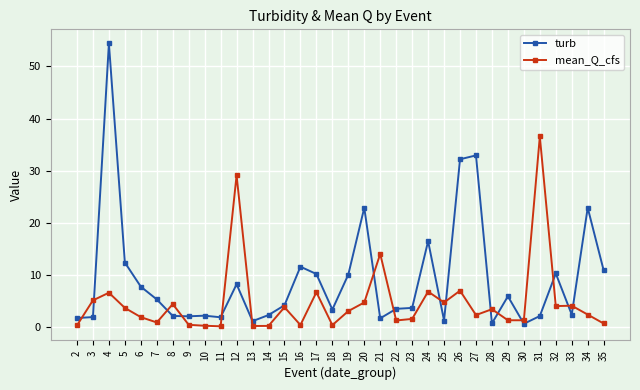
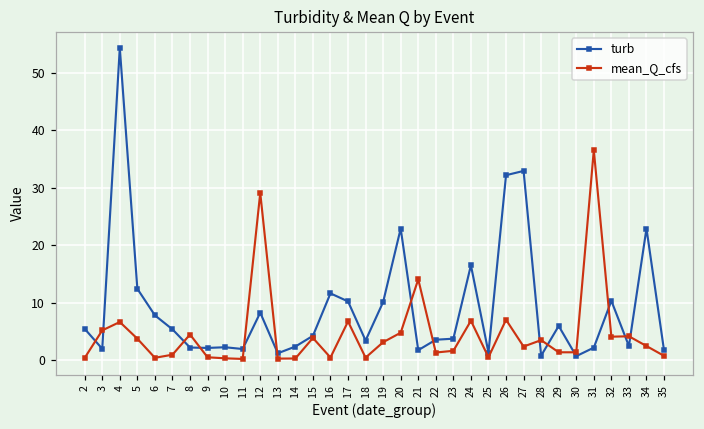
turb, 2: 2 -> 5
mean_Q_cfs, 6: 2 -> 0
mean_Q_cfs, 25: 5 -> 0
turb, 35: 11 -> 2
